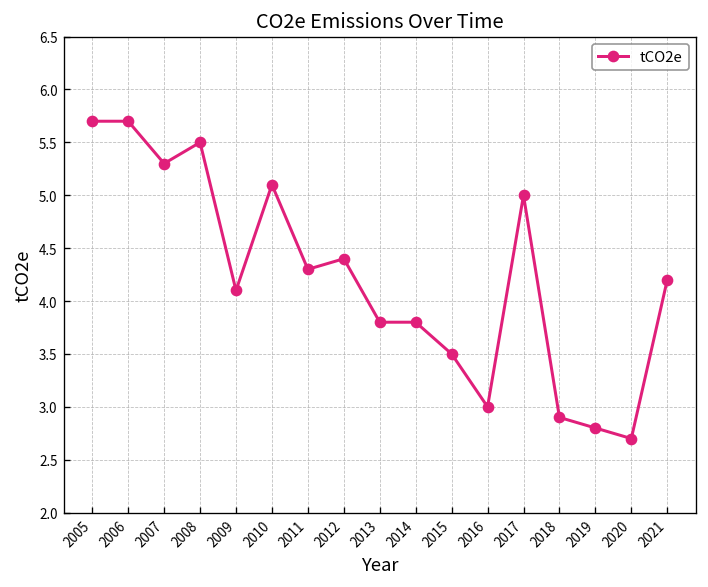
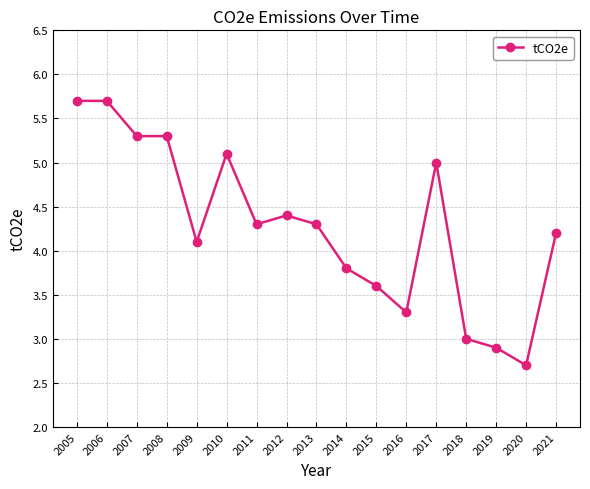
2008: 5.5 -> 5.3
2013: 3.8 -> 4.3
2015: 3.5 -> 3.6
2016: 3.0 -> 3.3
2018: 2.9 -> 3.0
2019: 2.8 -> 2.9
